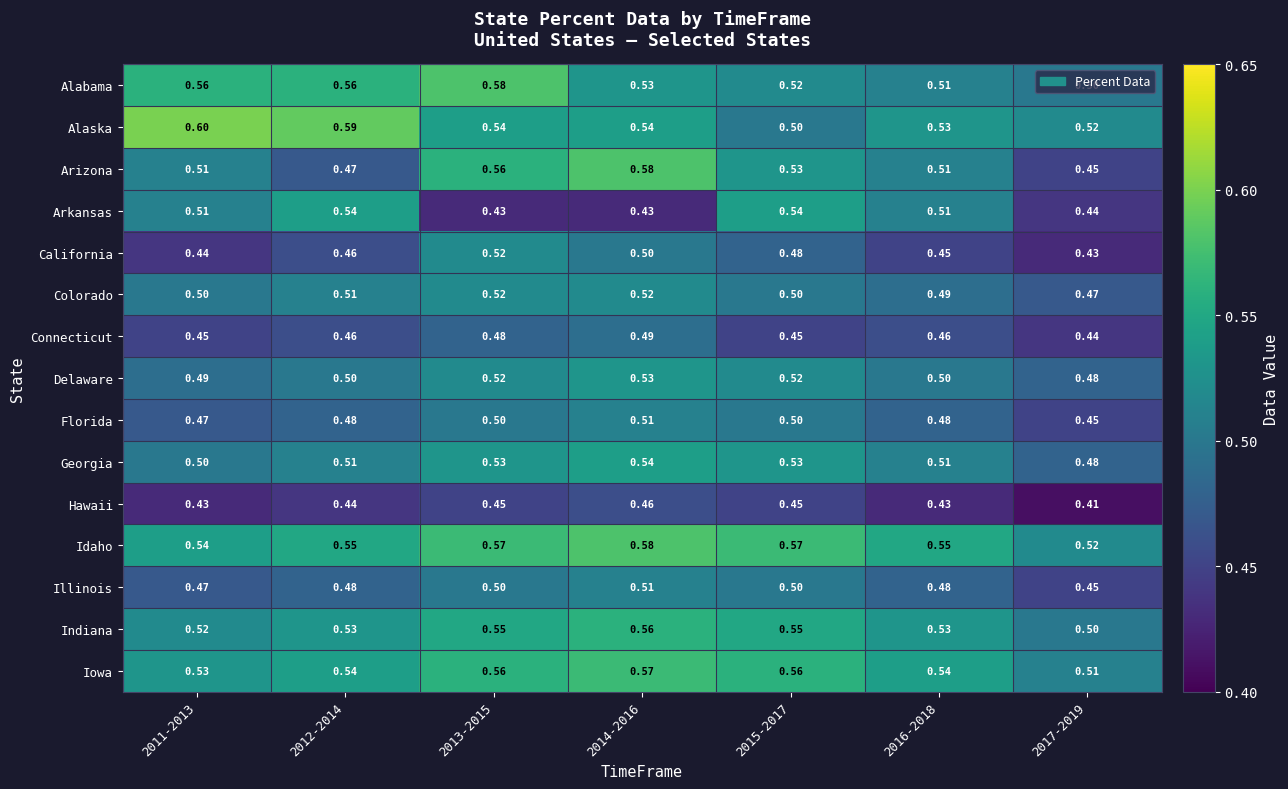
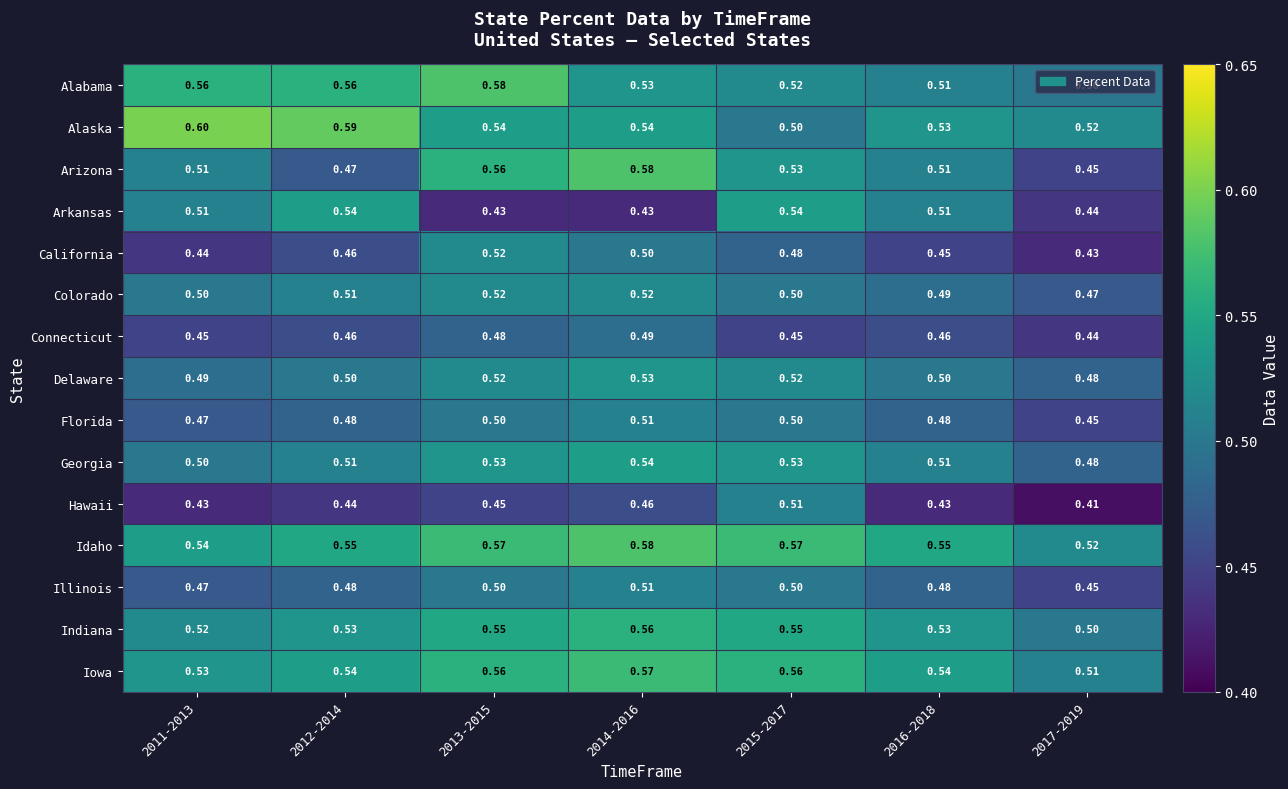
Hawaii, 2015-2017: 0.45 -> 0.51
